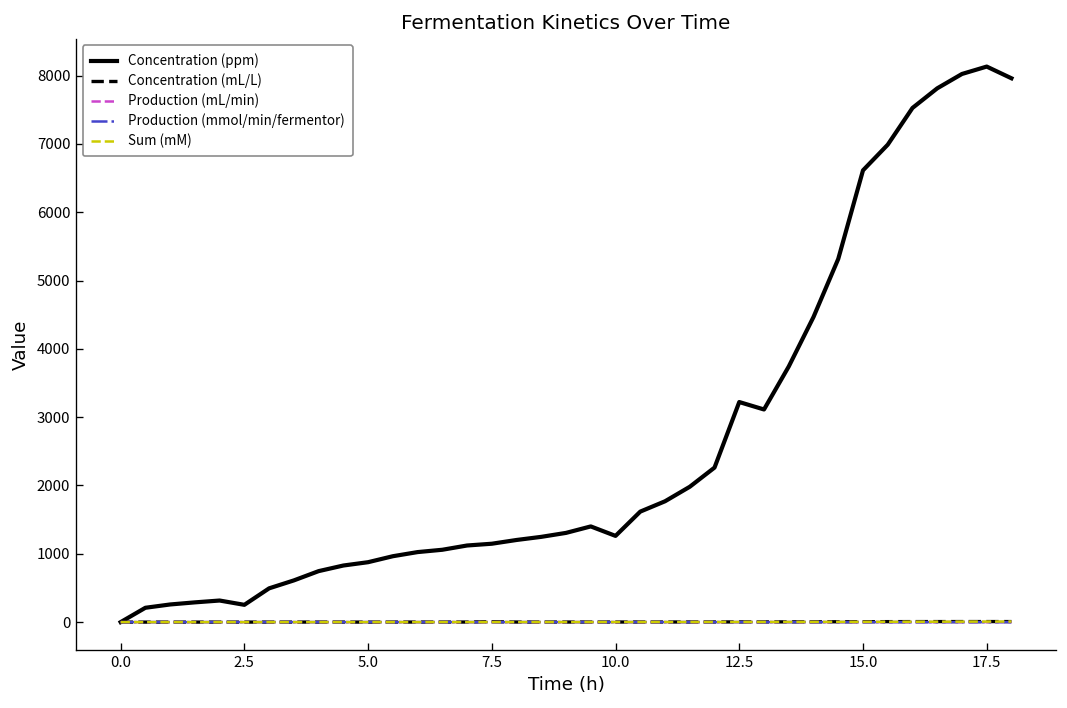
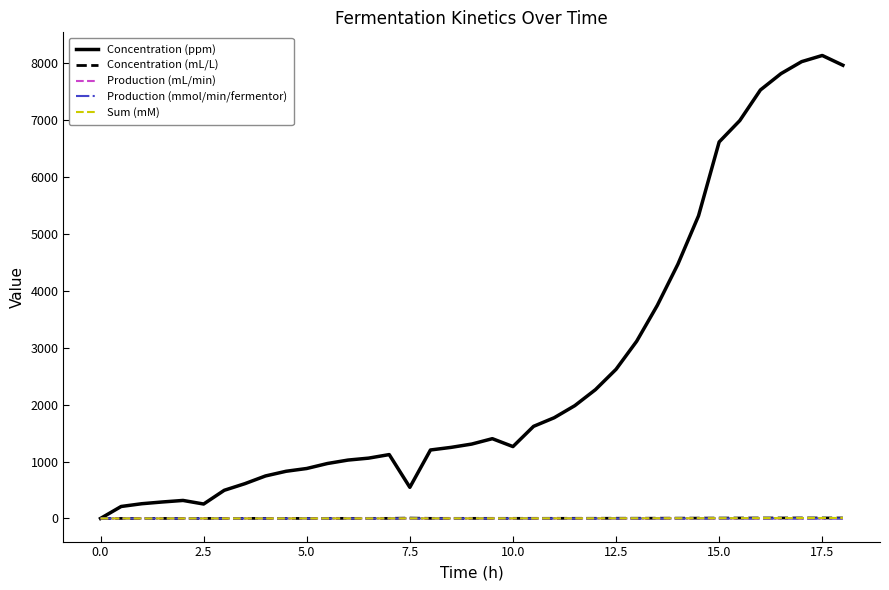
Concentration (ppm), 7.5: 1100 -> 500
Concentration (ppm), 12.5: 3200 -> 2600
